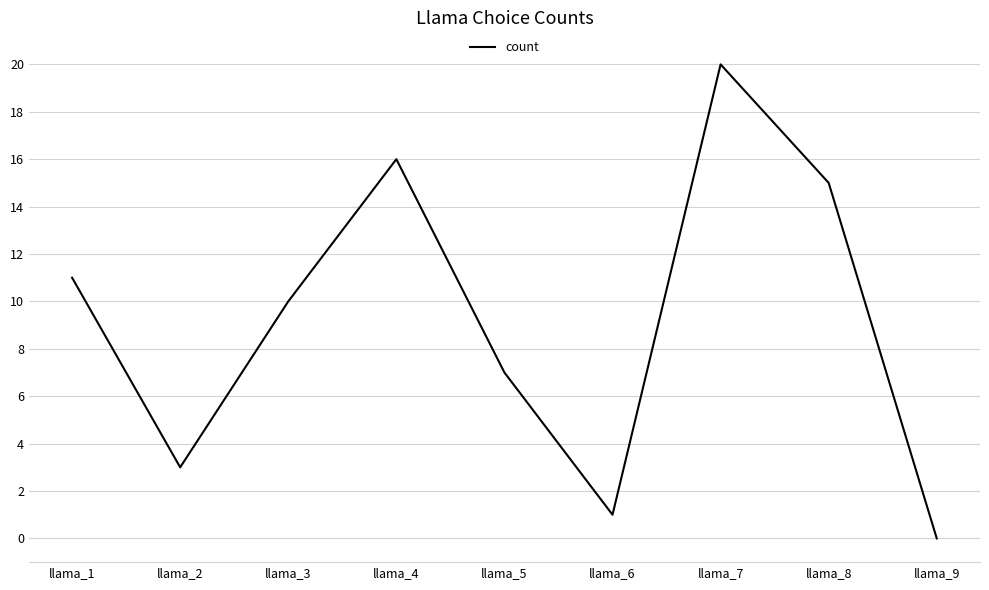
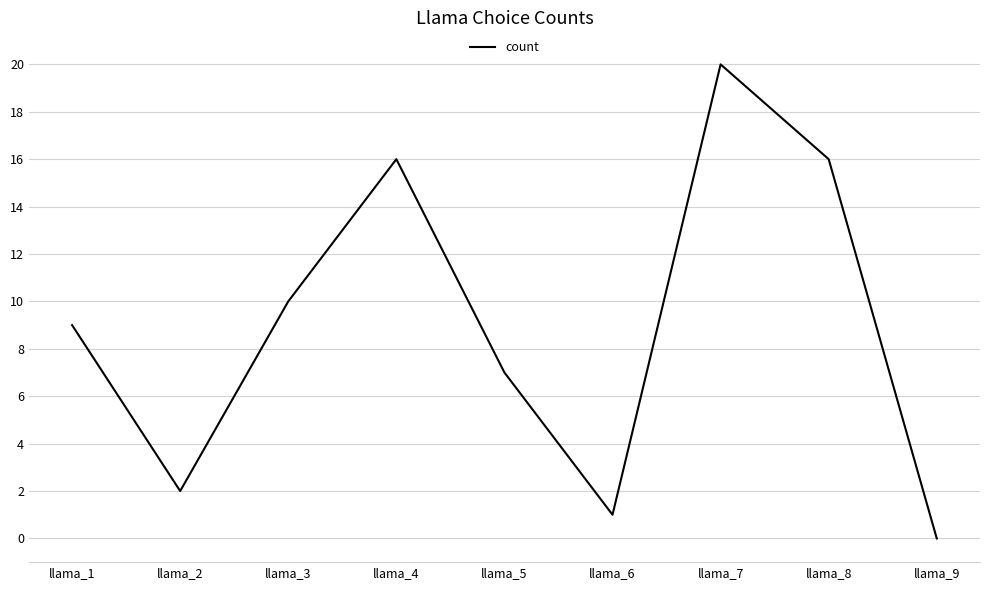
llama_1: 11 -> 9
llama_2: 3 -> 2
llama_8: 15 -> 16
